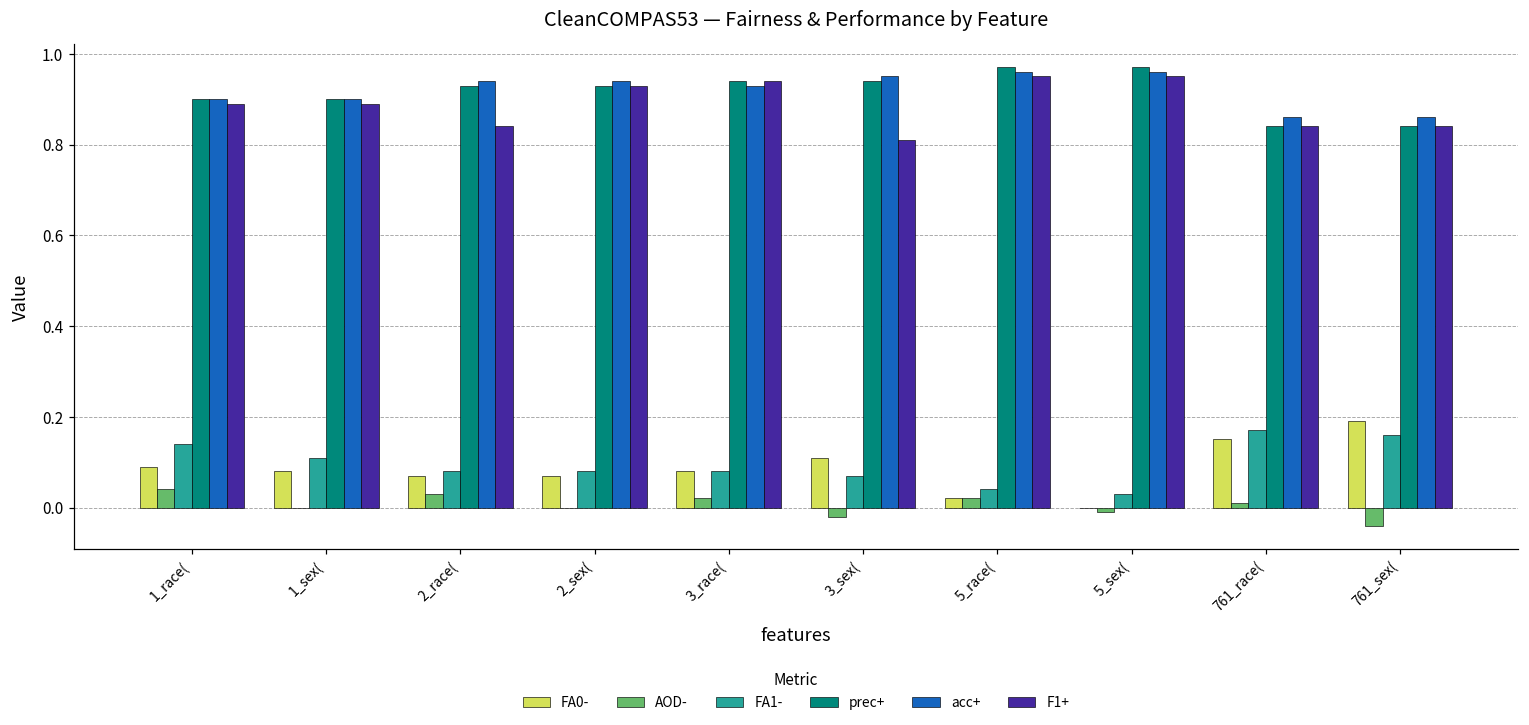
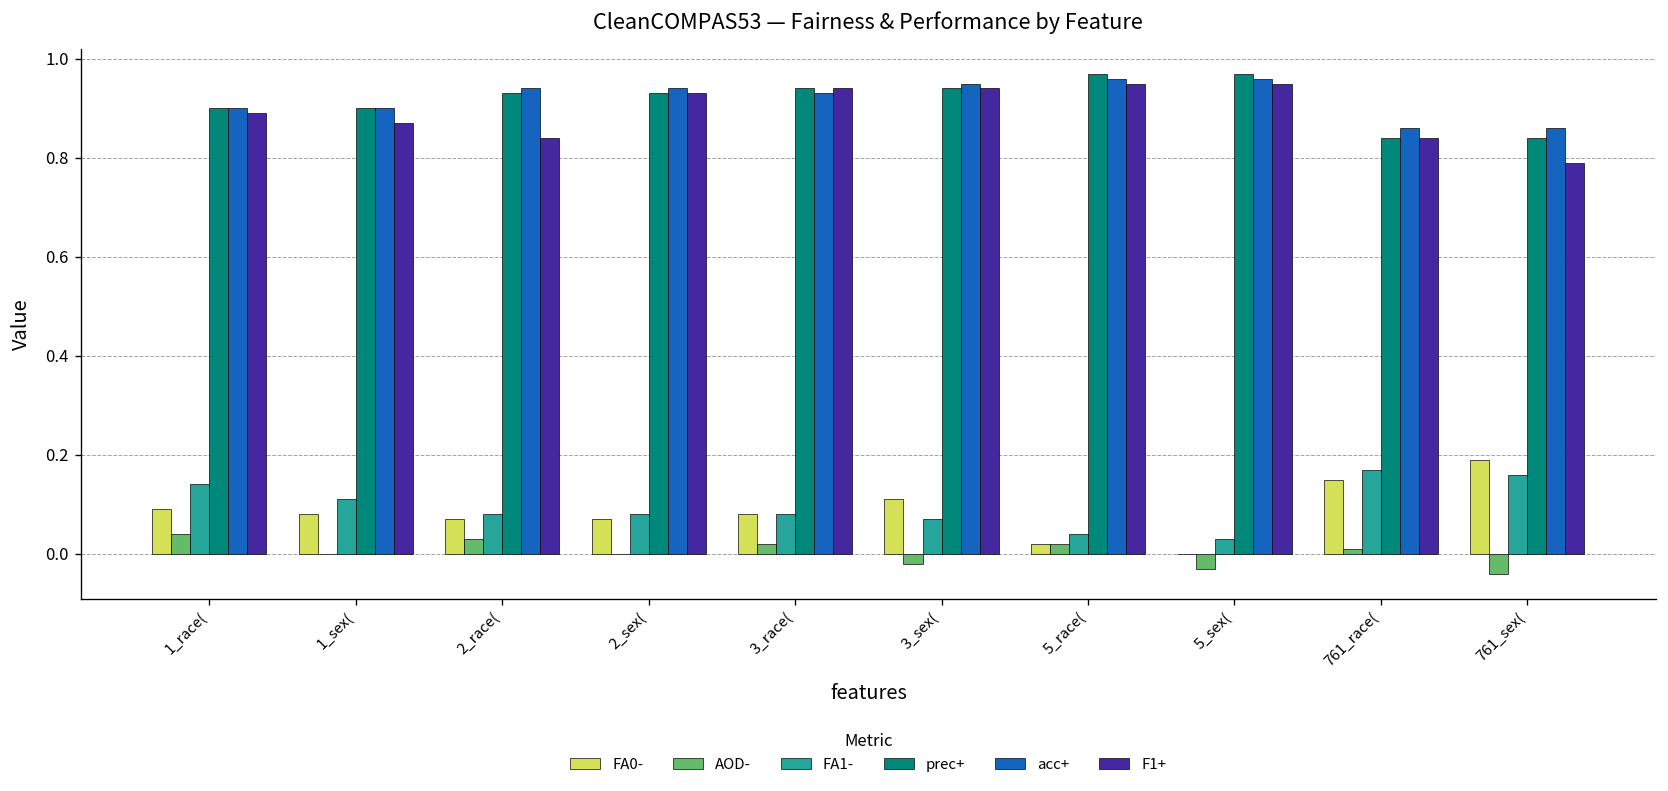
F1+, 1_sex(: 0.89 -> 0.87
F1+, 3_sex(: 0.81 -> 0.94
AOD-, 5_sex(: -0.01 -> -0.03
F1+, 761_sex(: 0.84 -> 0.79
